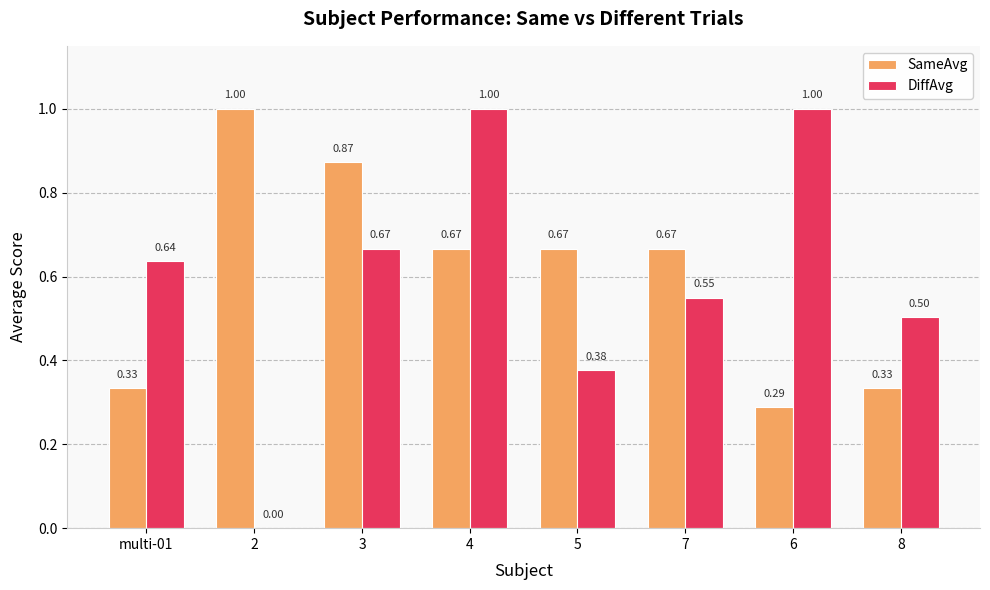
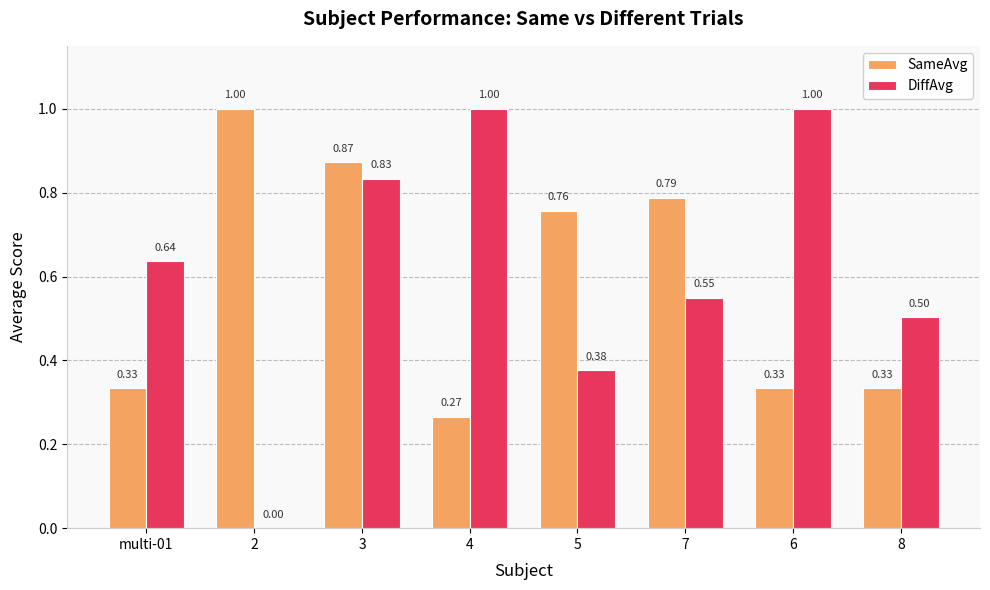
DiffAvg, 3: 0.67 -> 0.83
SameAvg, 4: 0.67 -> 0.27
SameAvg, 5: 0.67 -> 0.76
SameAvg, 7: 0.67 -> 0.79
SameAvg, 6: 0.29 -> 0.33
